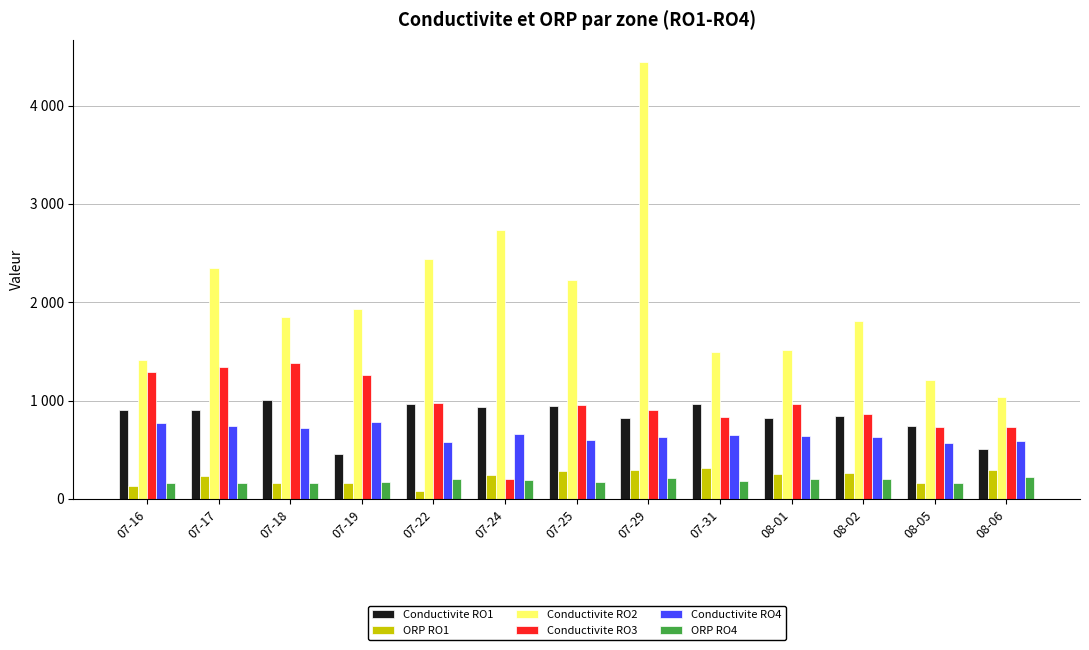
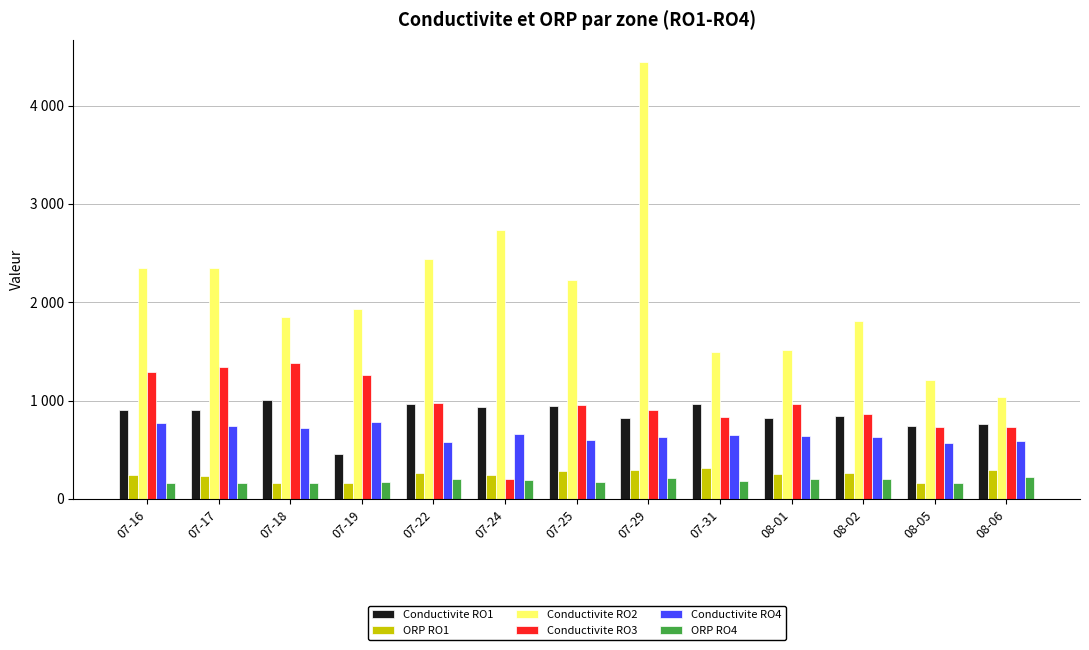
ORP RO1, 07-16: 100 -> 200
Conductivite RO2, 07-16: 1400 -> 2400
ORP RO1, 07-22: 100 -> 300
Conductivite RO1, 08-06: 500 -> 800
